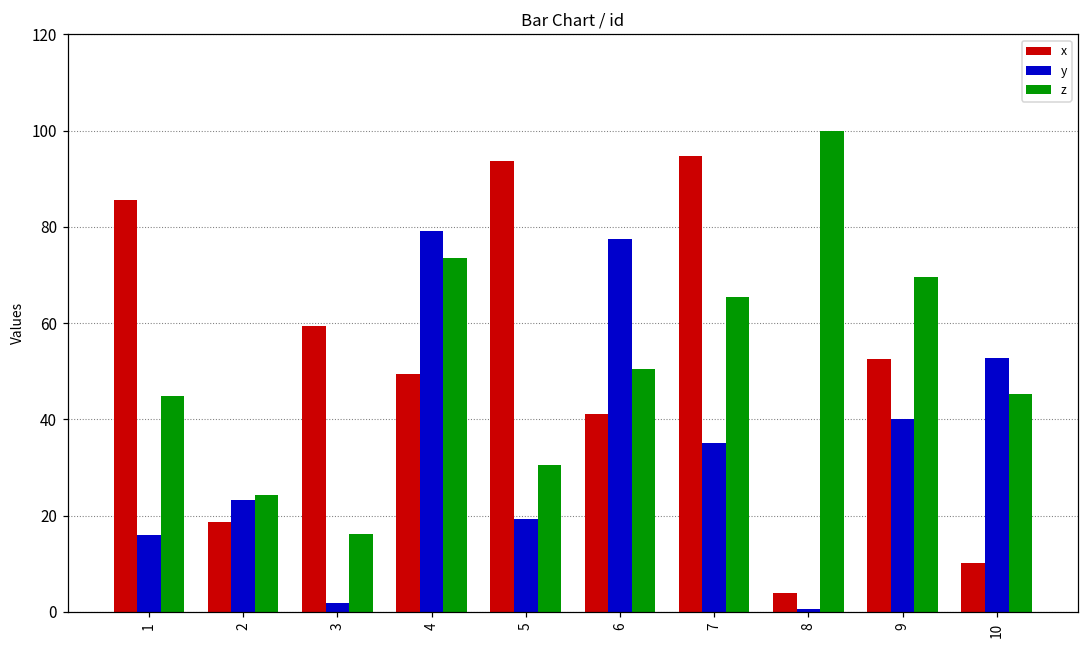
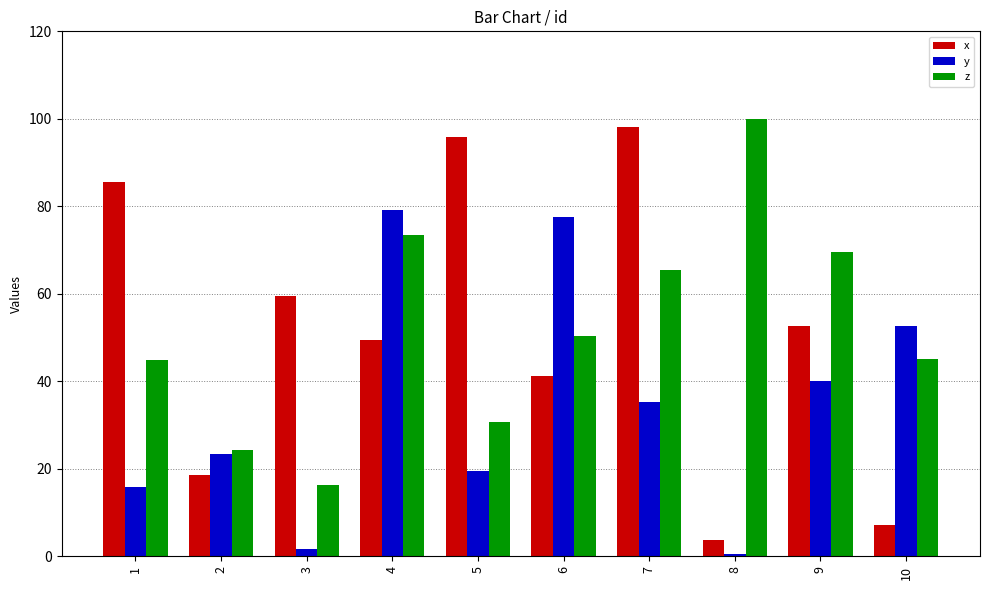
x, 5: 94 -> 96
x, 7: 95 -> 98
x, 10: 10 -> 7
